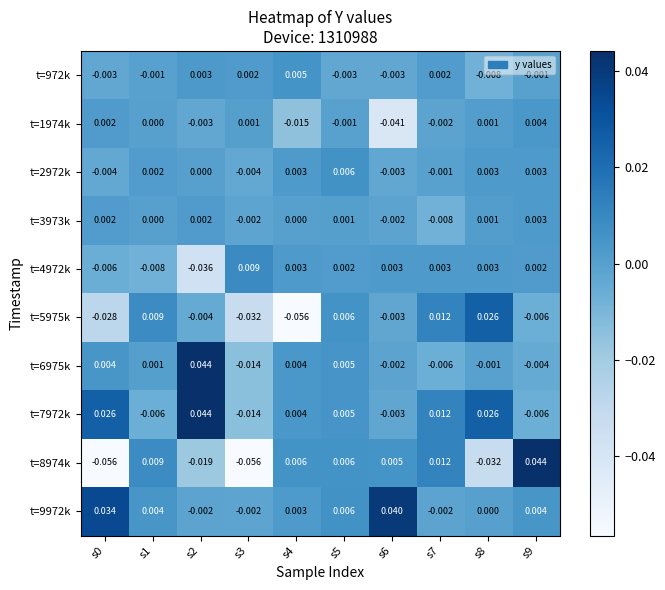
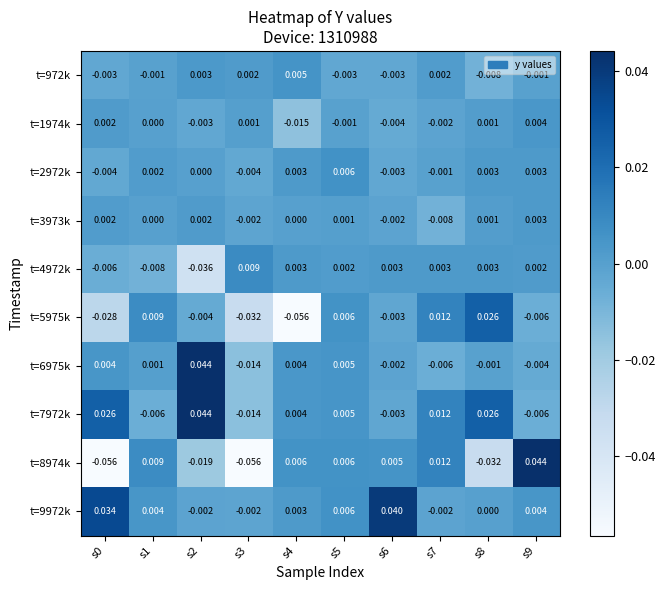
t=1974k, s6: -0.041 -> -0.004
